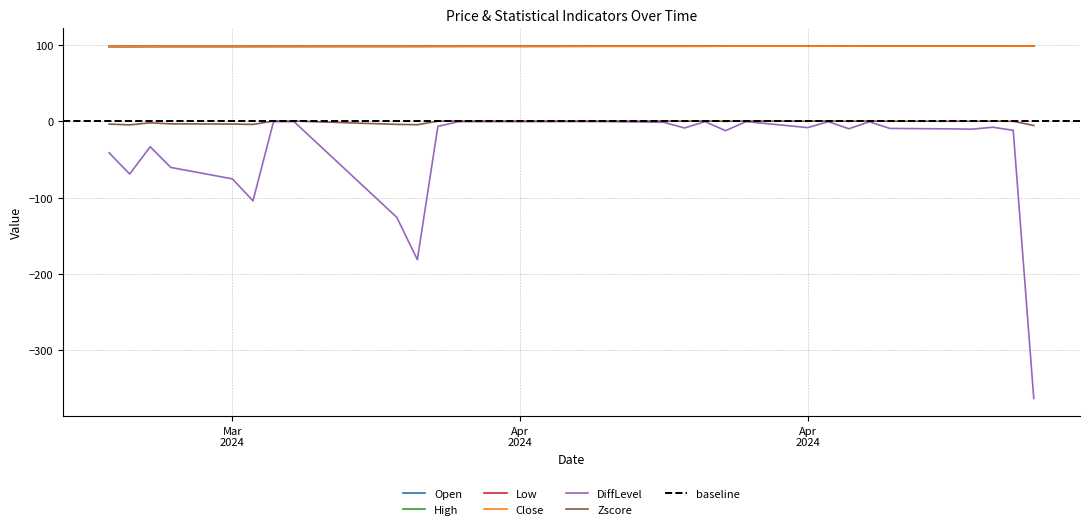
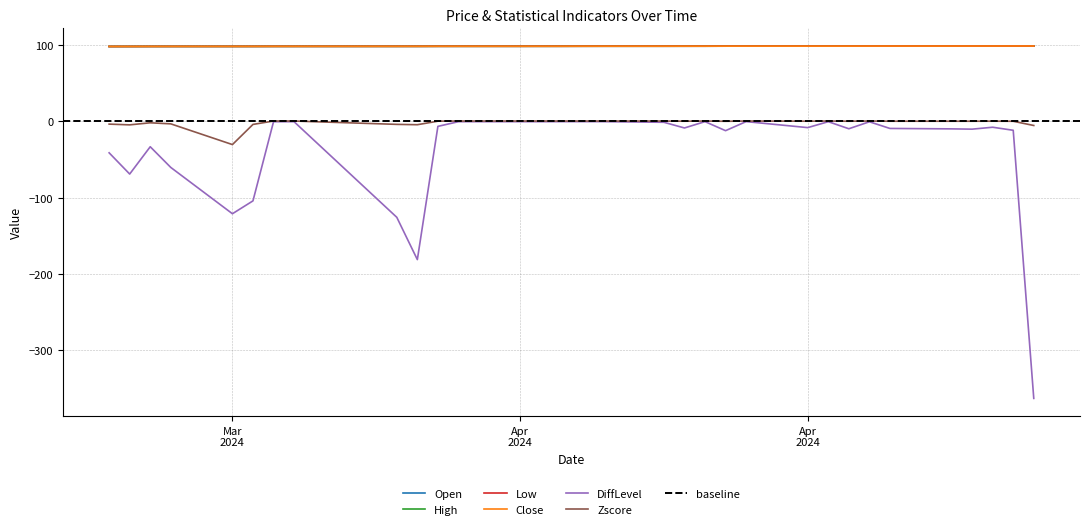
DiffLevel, Mar 2024: -80 -> -120
Zscore, Mar 2024: 0 -> -30
